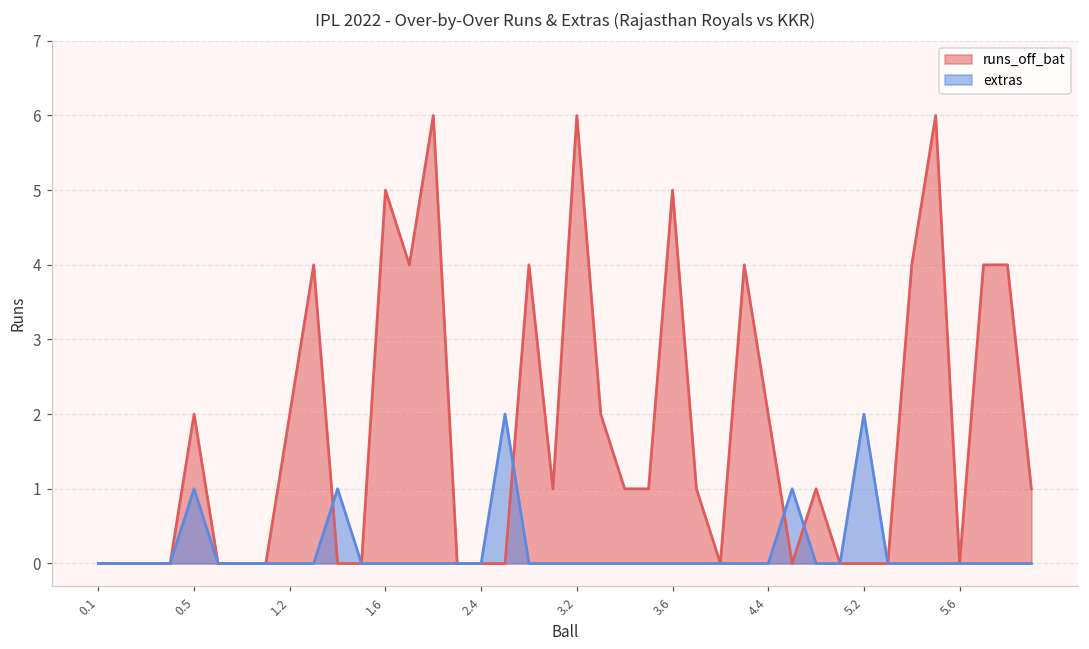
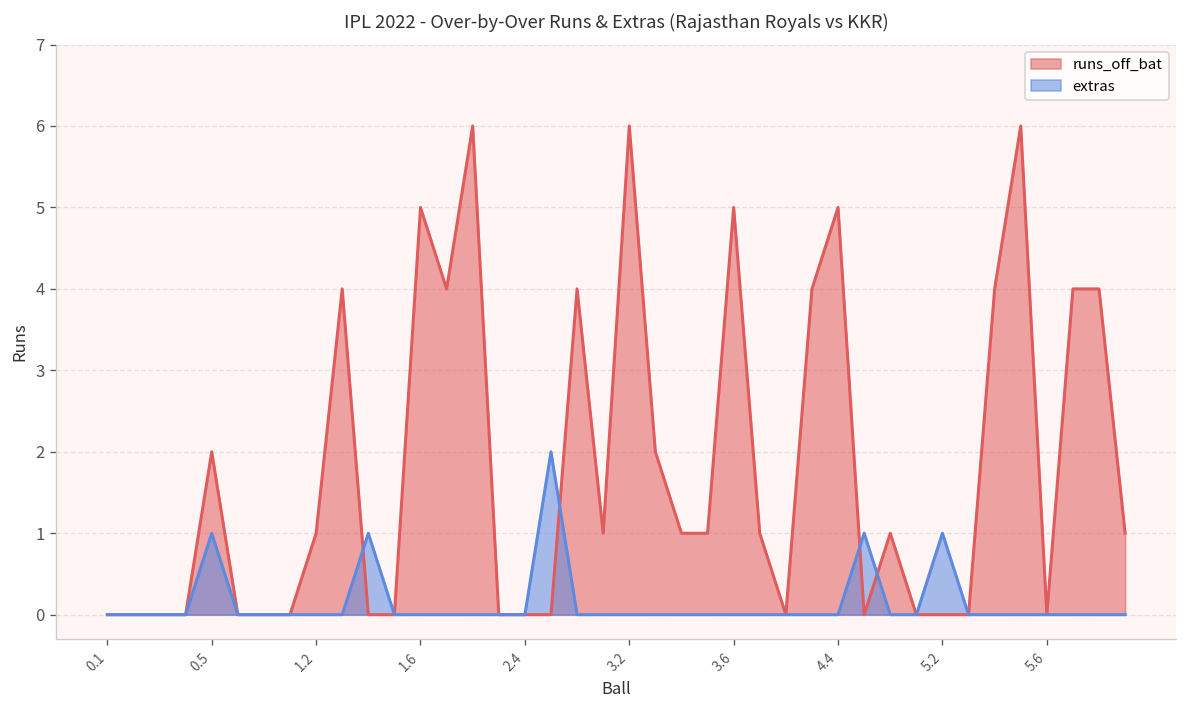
runs_off_bat, 1.2: 2 -> 1
runs_off_bat, 4.4: 2 -> 5
extras, 5.2: 2 -> 1
